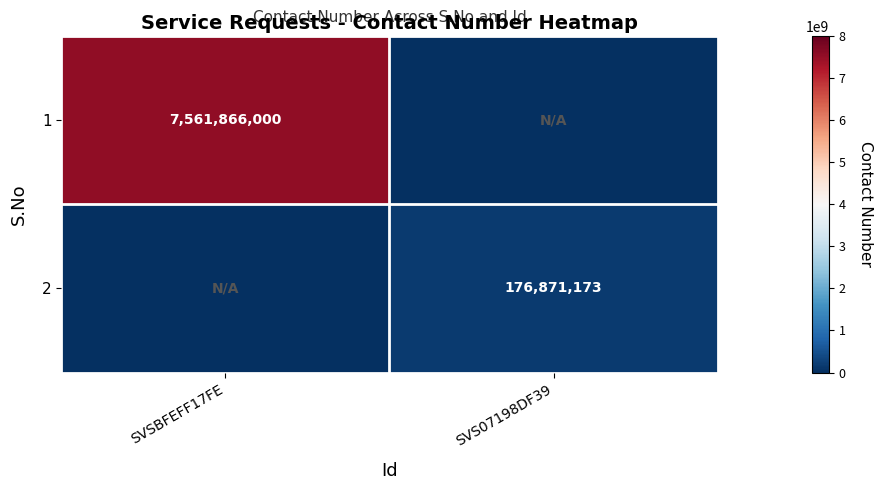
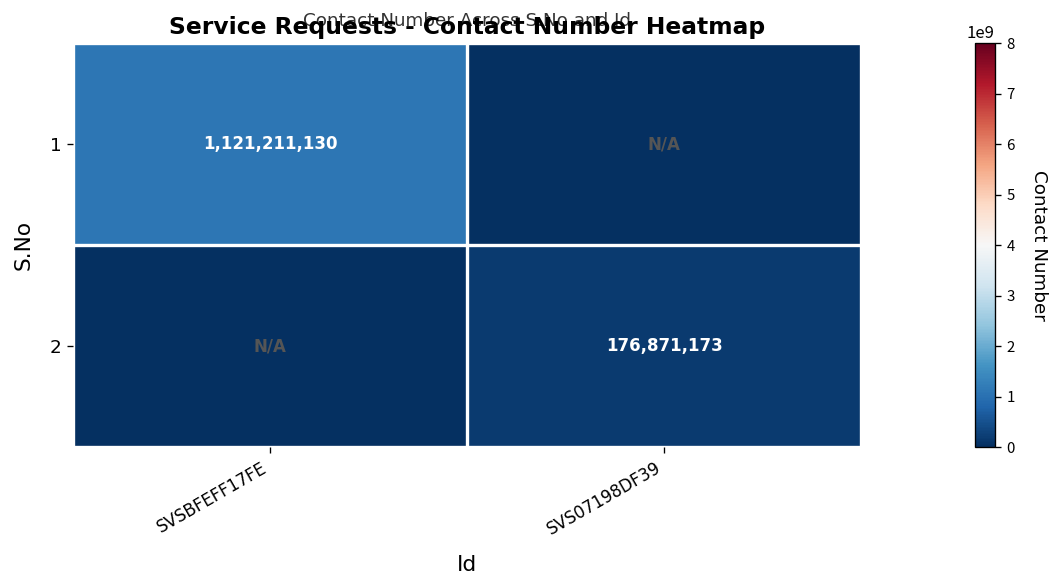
1, SVSBFEFF17FE: 7,561,866,000 -> 1,121,211,130
